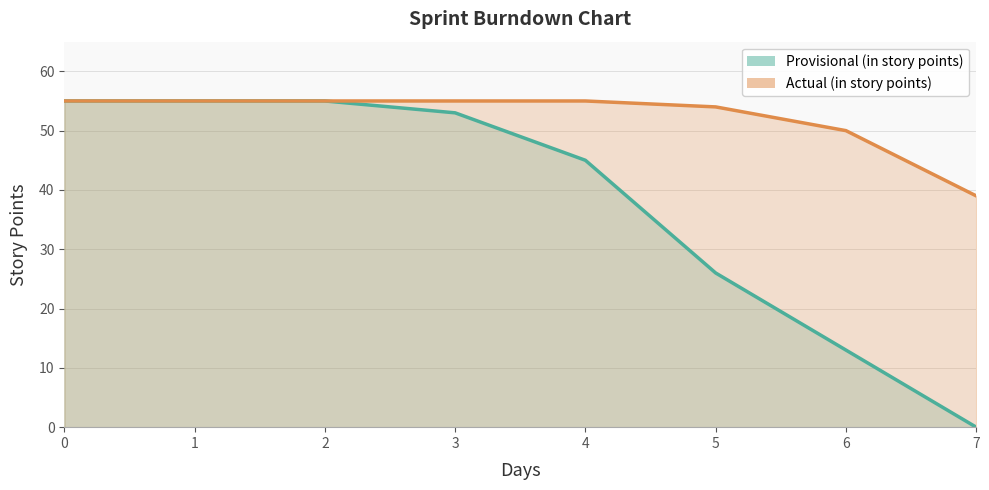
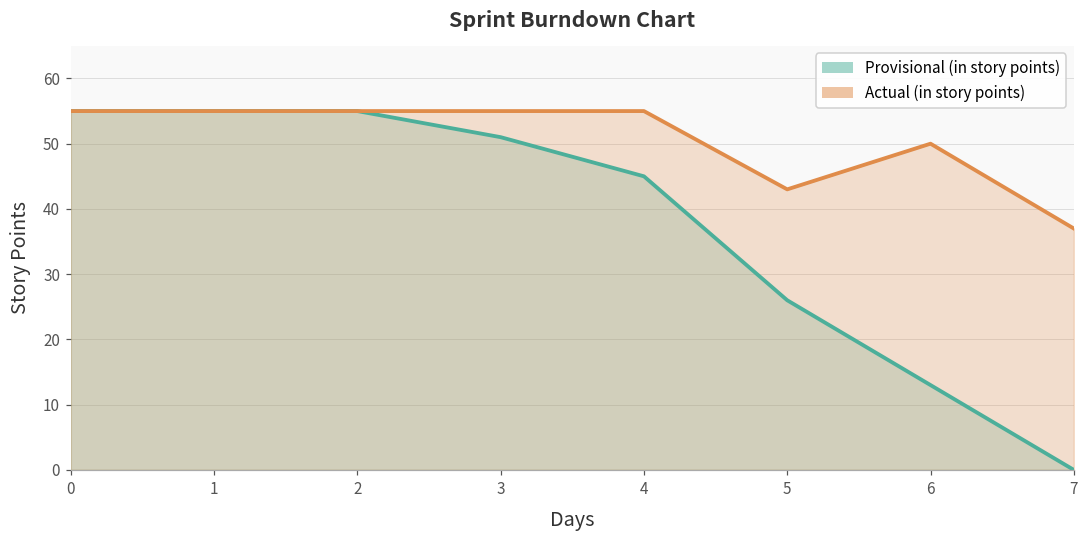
Provisional (in story points), 3: 53 -> 51
Actual (in story points), 5: 54 -> 43
Actual (in story points), 7: 39 -> 37
